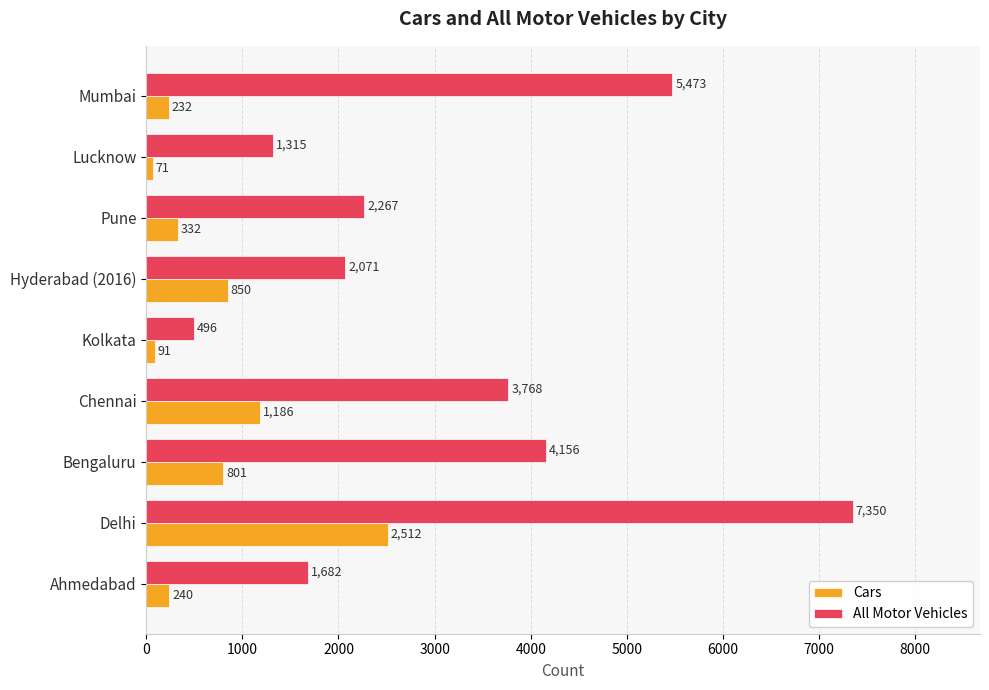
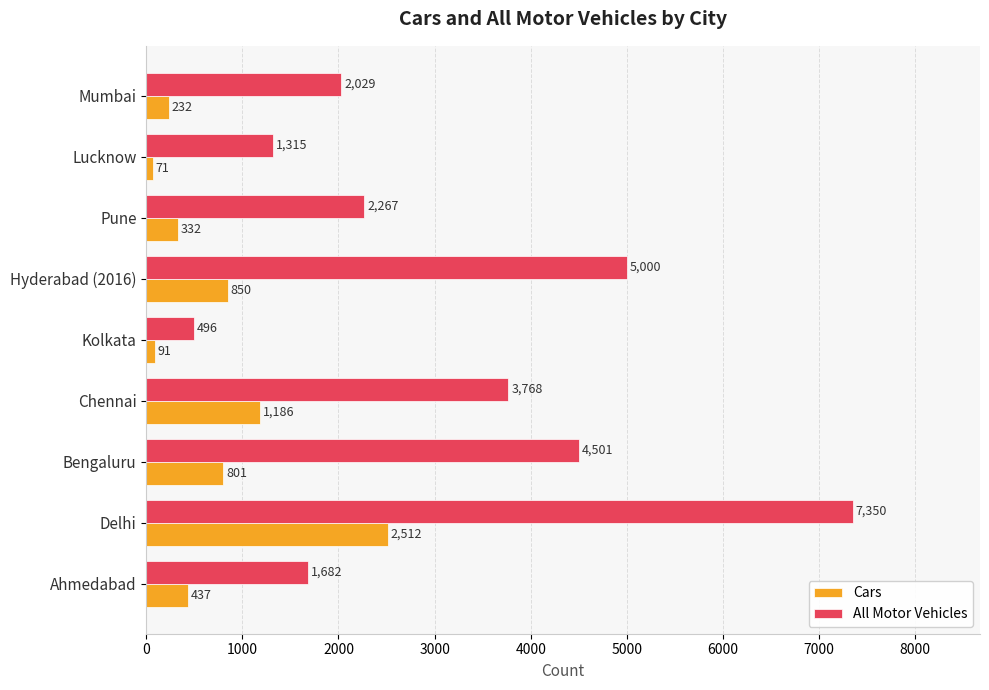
All Motor Vehicles, Mumbai: 5,473 -> 2,029
All Motor Vehicles, Hyderabad (2016): 2,071 -> 5,000
All Motor Vehicles, Bengaluru: 4,156 -> 4,501
Cars, Ahmedabad: 240 -> 437
